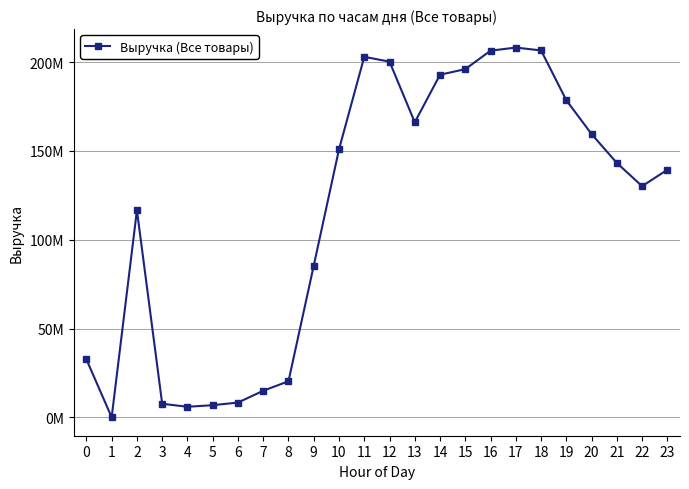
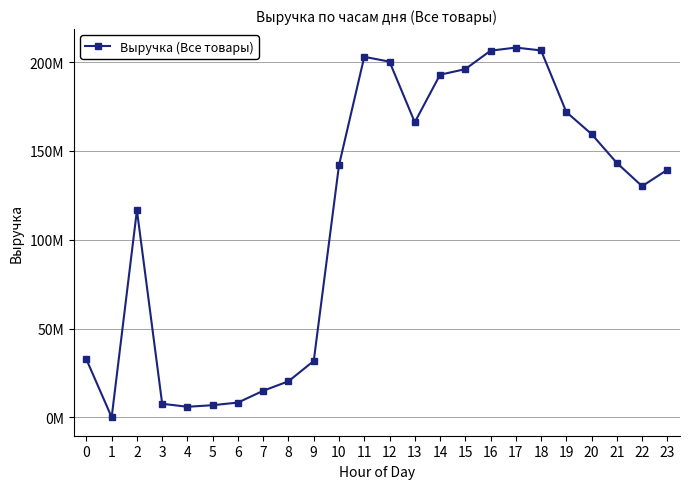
9: 85000000 -> 32000000
10: 151000000 -> 142000000
19: 179000000 -> 172000000
